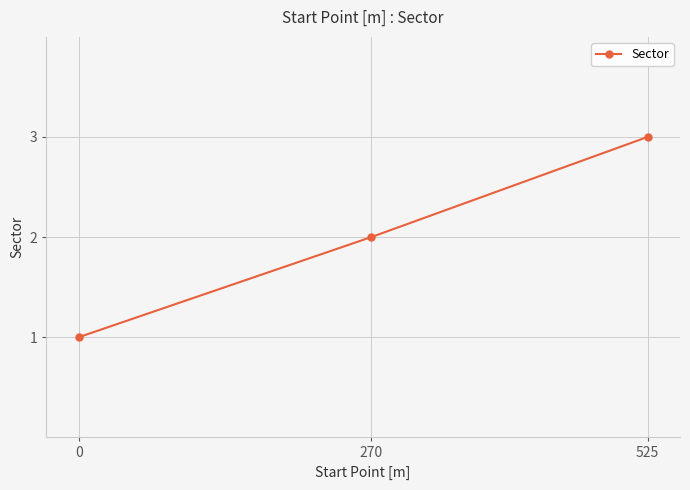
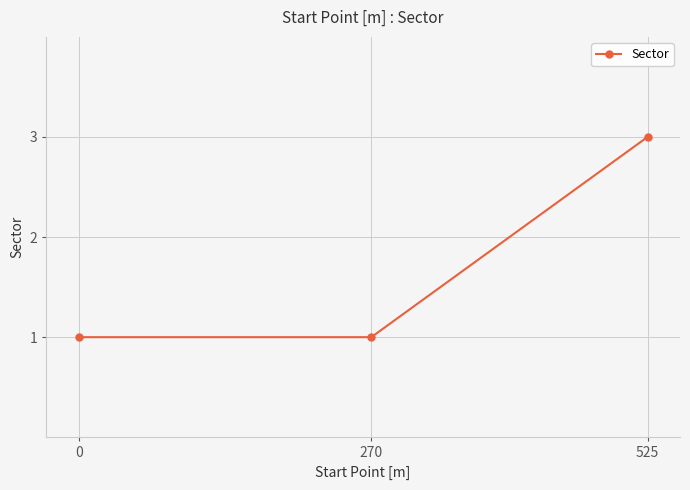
270: 2 -> 1
